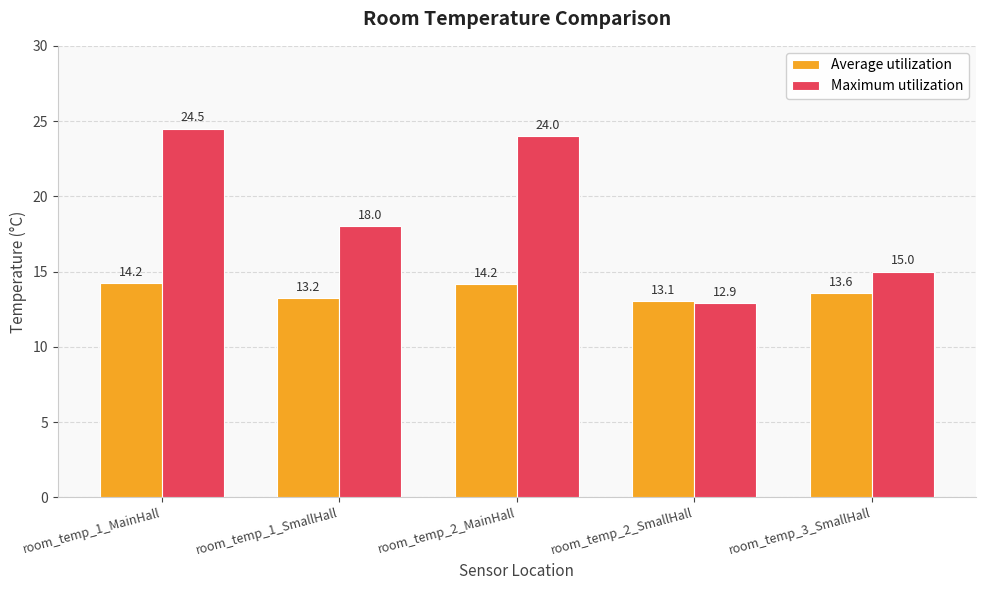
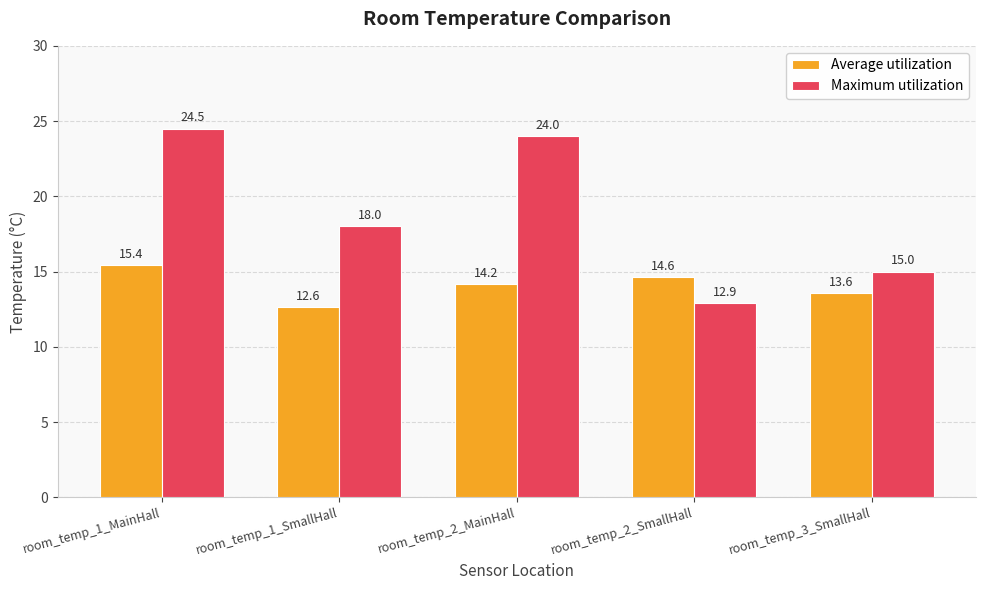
Average utilization, room_temp_1_MainHall: 14.2 -> 15.4
Average utilization, room_temp_1_SmallHall: 13.2 -> 12.6
Average utilization, room_temp_2_SmallHall: 13.1 -> 14.6
